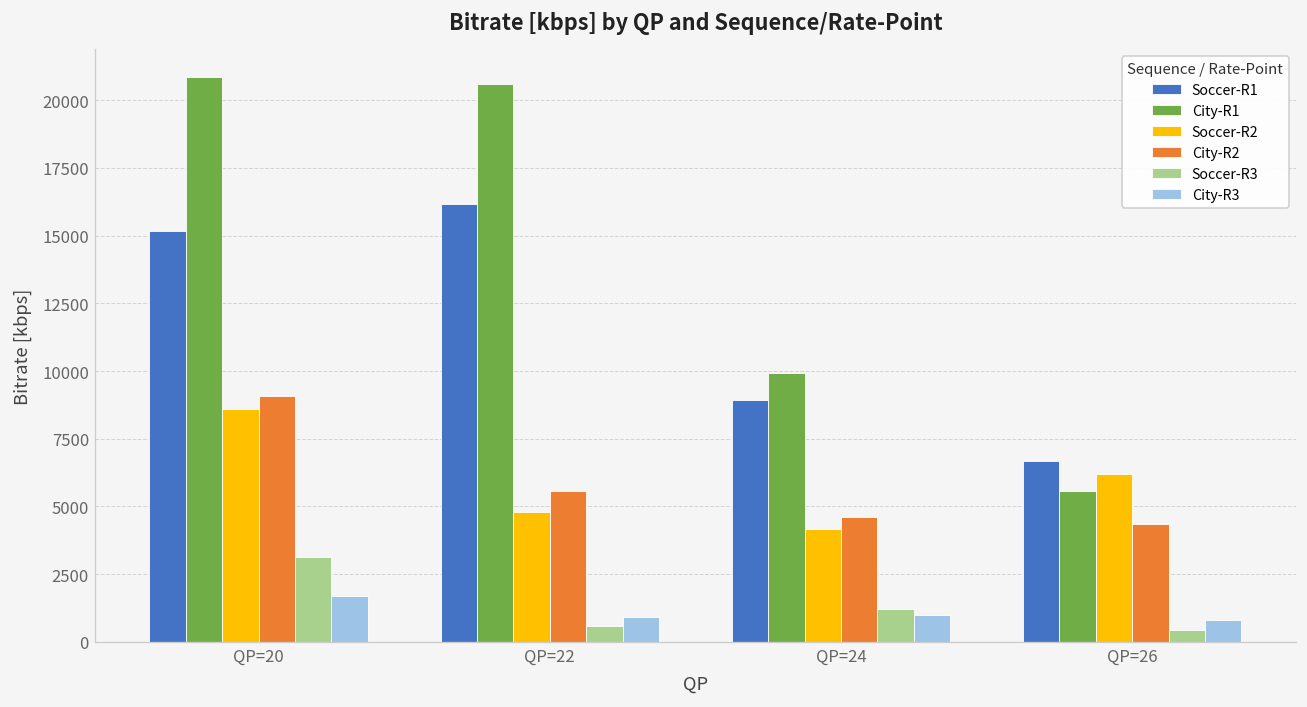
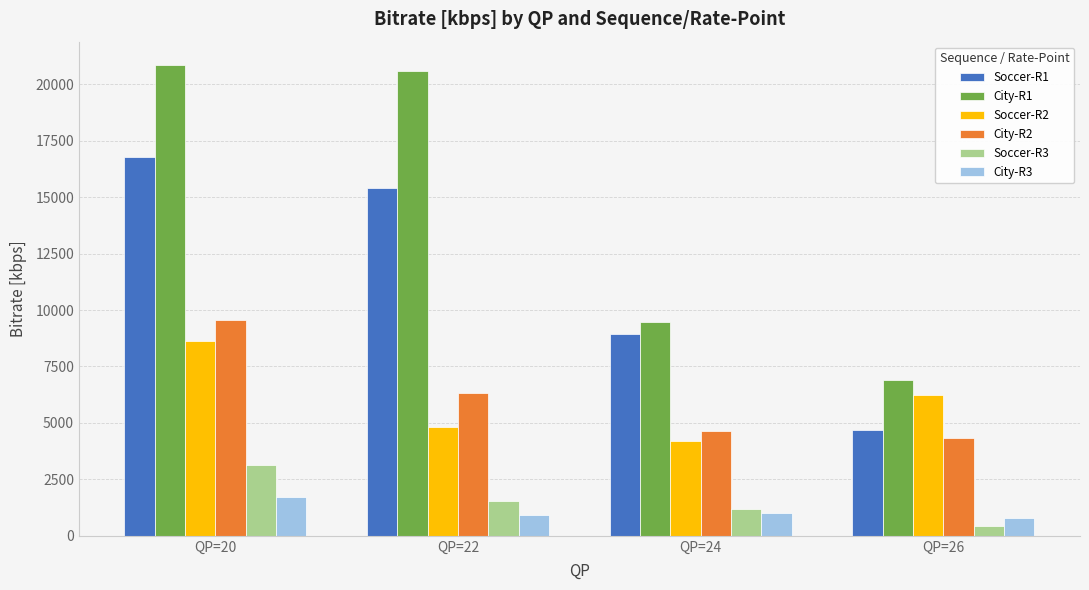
Soccer-R1, QP=20: 15200 -> 16800
City-R2, QP=20: 9100 -> 9600
Soccer-R1, QP=22: 16200 -> 15400
City-R2, QP=22: 5600 -> 6300
Soccer-R3, QP=22: 600 -> 1500
City-R1, QP=24: 9900 -> 9500
Soccer-R1, QP=26: 6700 -> 4700
City-R1, QP=26: 5600 -> 6900
